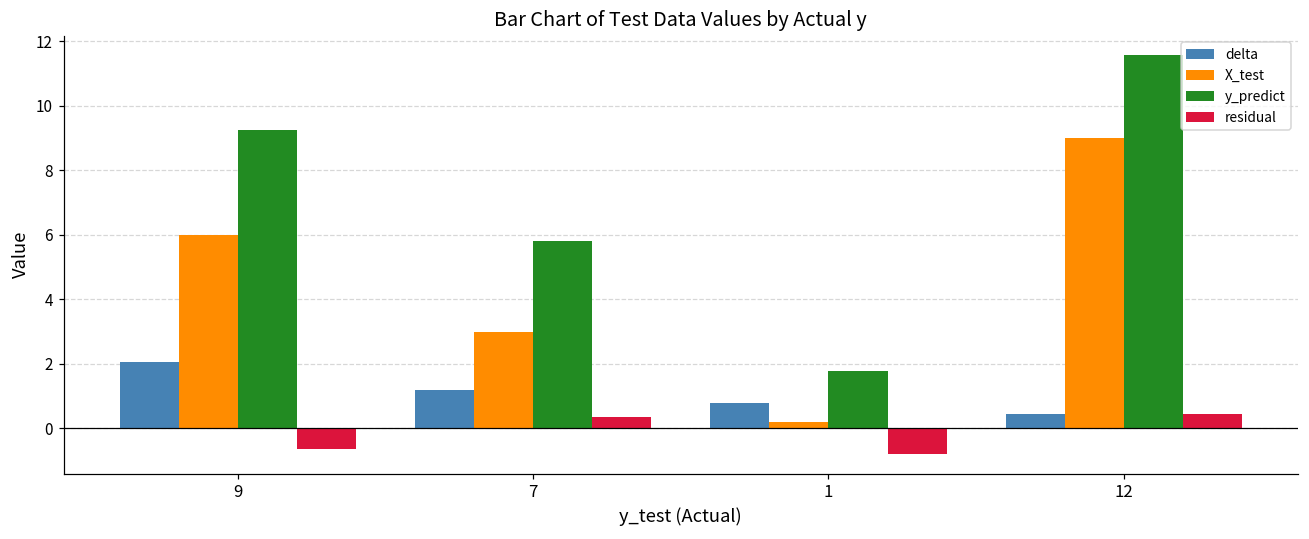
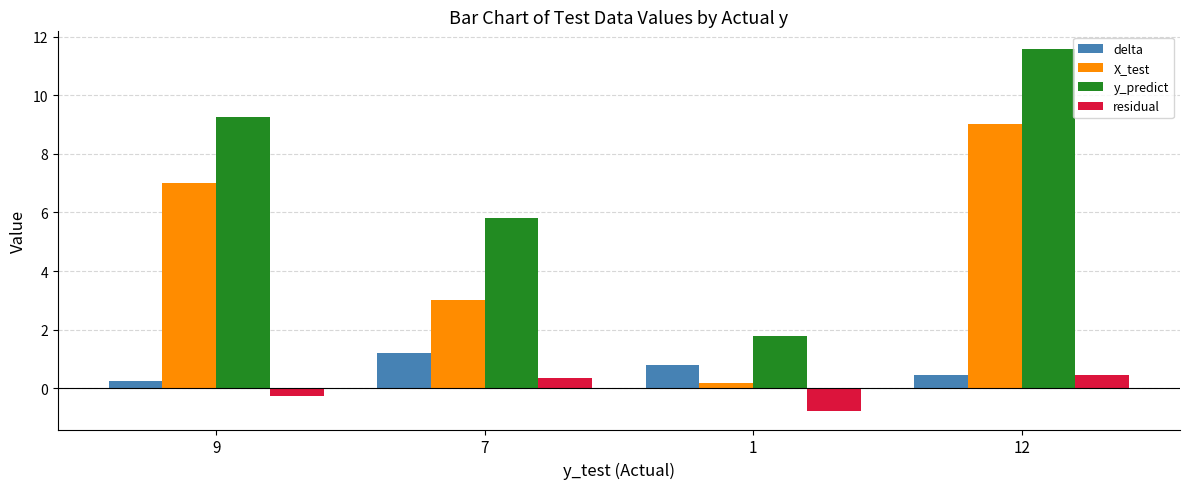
delta, 9: 2.1 -> 0.3
X_test, 9: 6 -> 7
residual, 9: -0.6 -> -0.3
